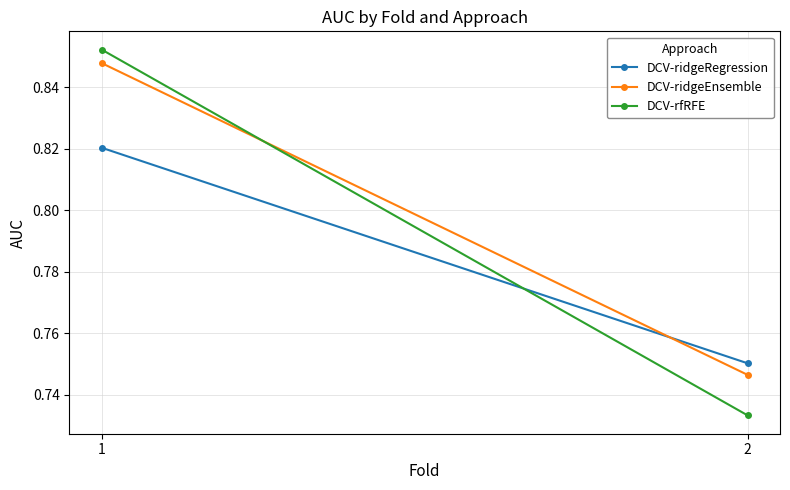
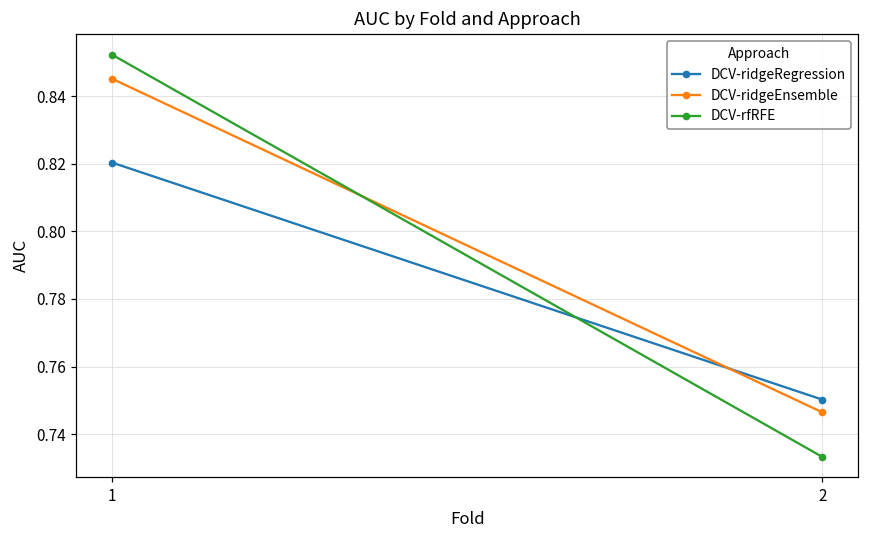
DCV-ridgeEnsemble, 1: 0.848 -> 0.845
